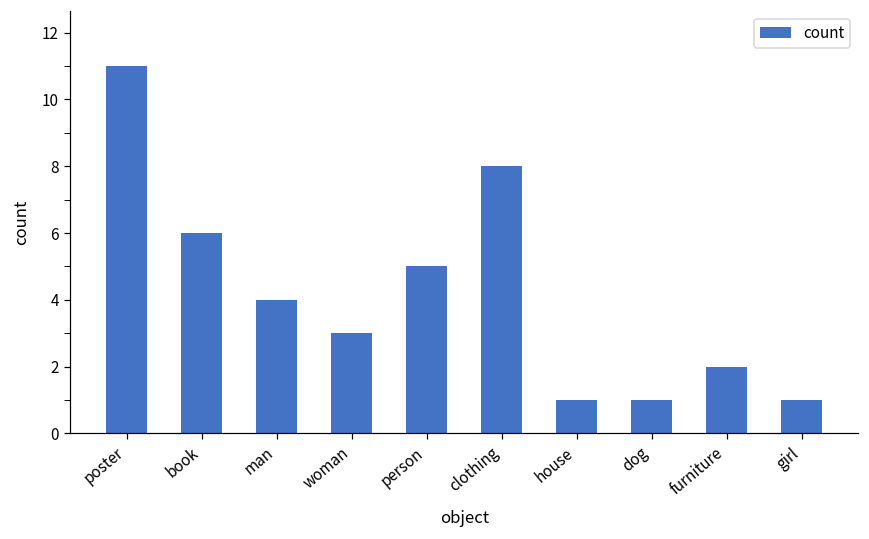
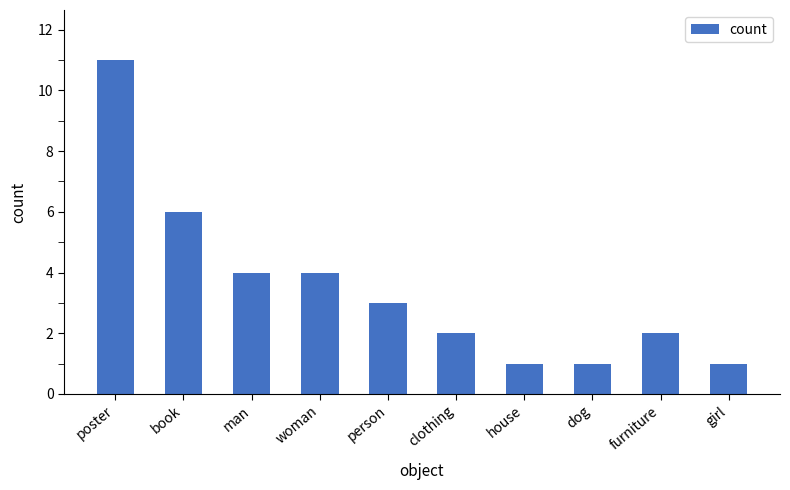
woman: 3 -> 4
person: 5 -> 3
clothing: 8 -> 2
